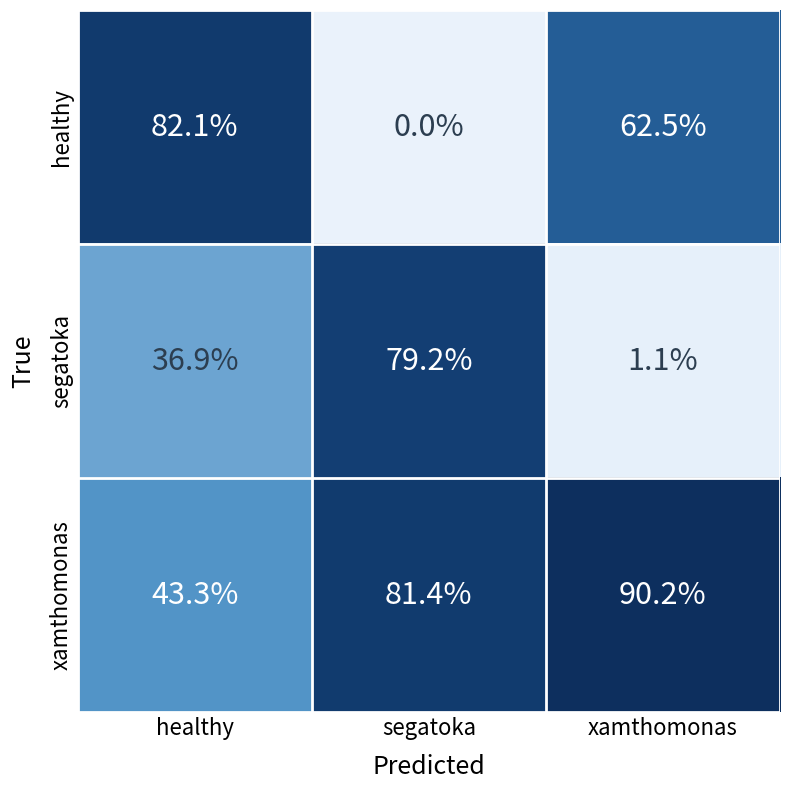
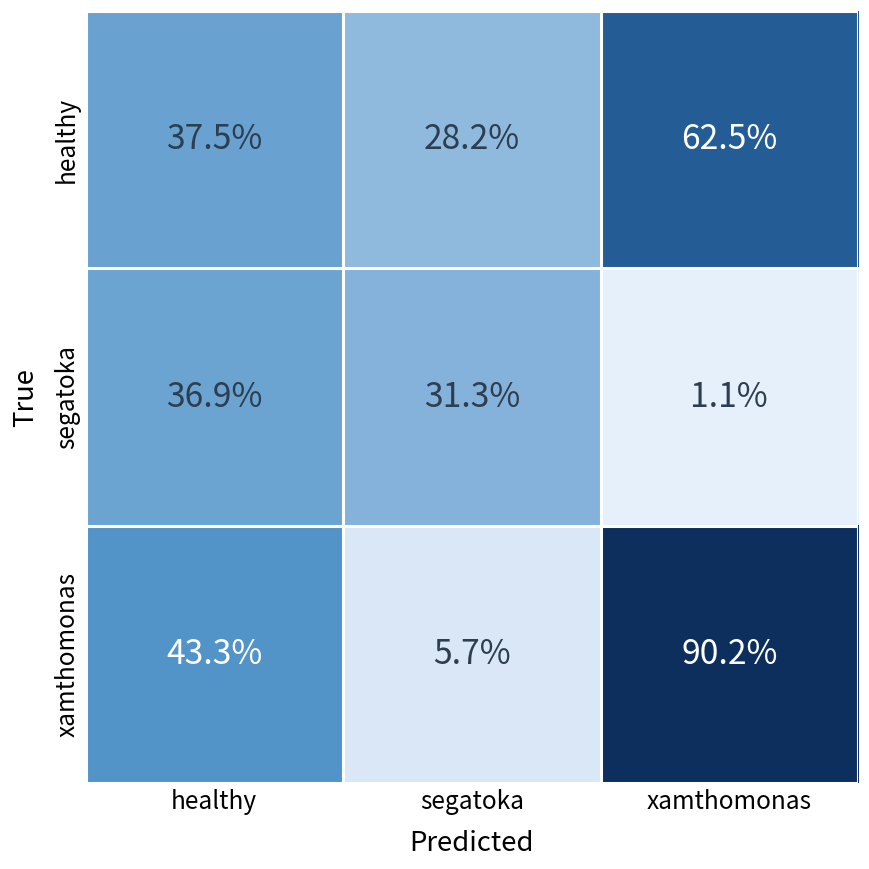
healthy, healthy: 82.1% -> 37.5%
healthy, segatoka: 0.0% -> 28.2%
segatoka, segatoka: 79.2% -> 31.3%
xamthomonas, segatoka: 81.4% -> 5.7%
